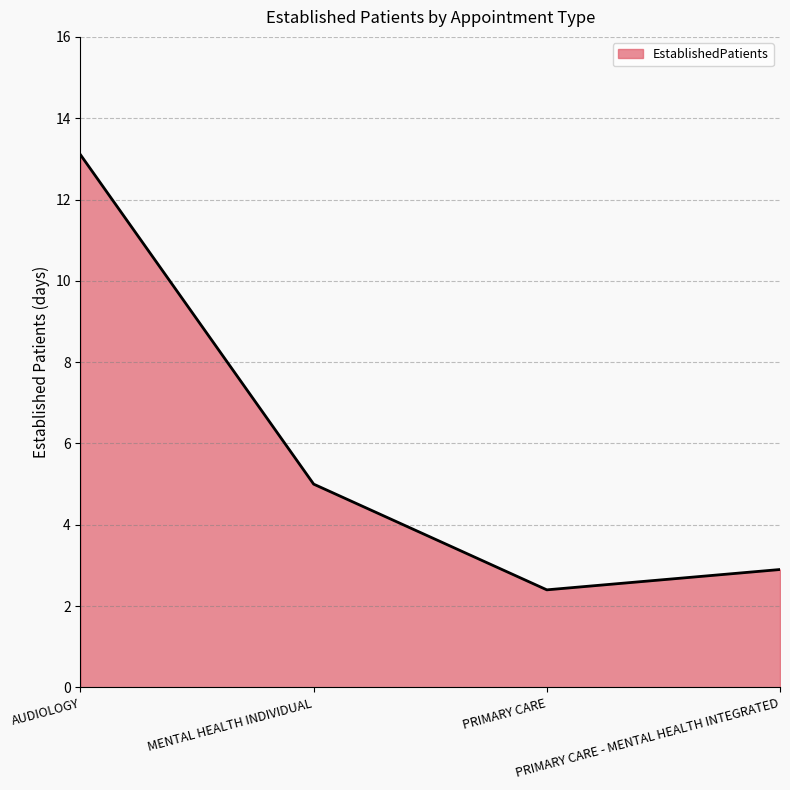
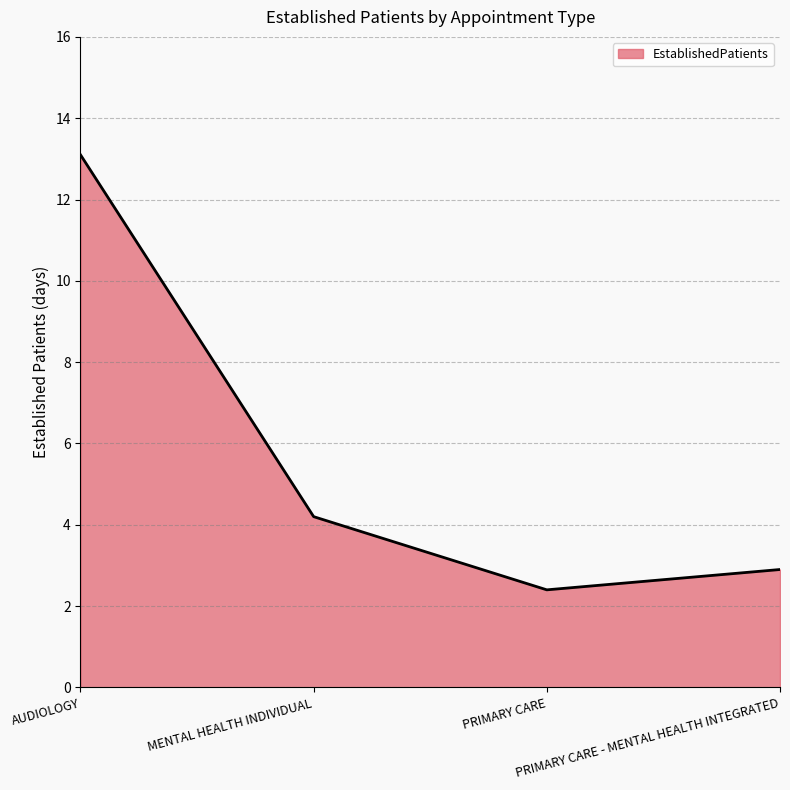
MENTAL HEALTH INDIVIDUAL: 5.0 -> 4.2
